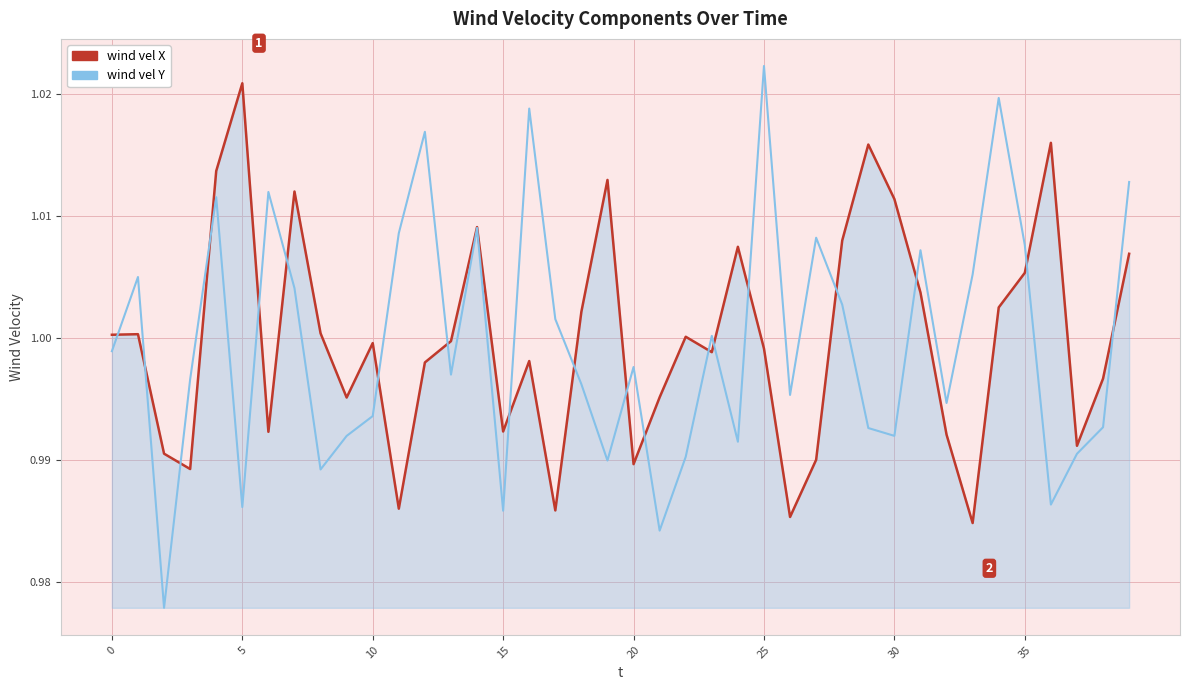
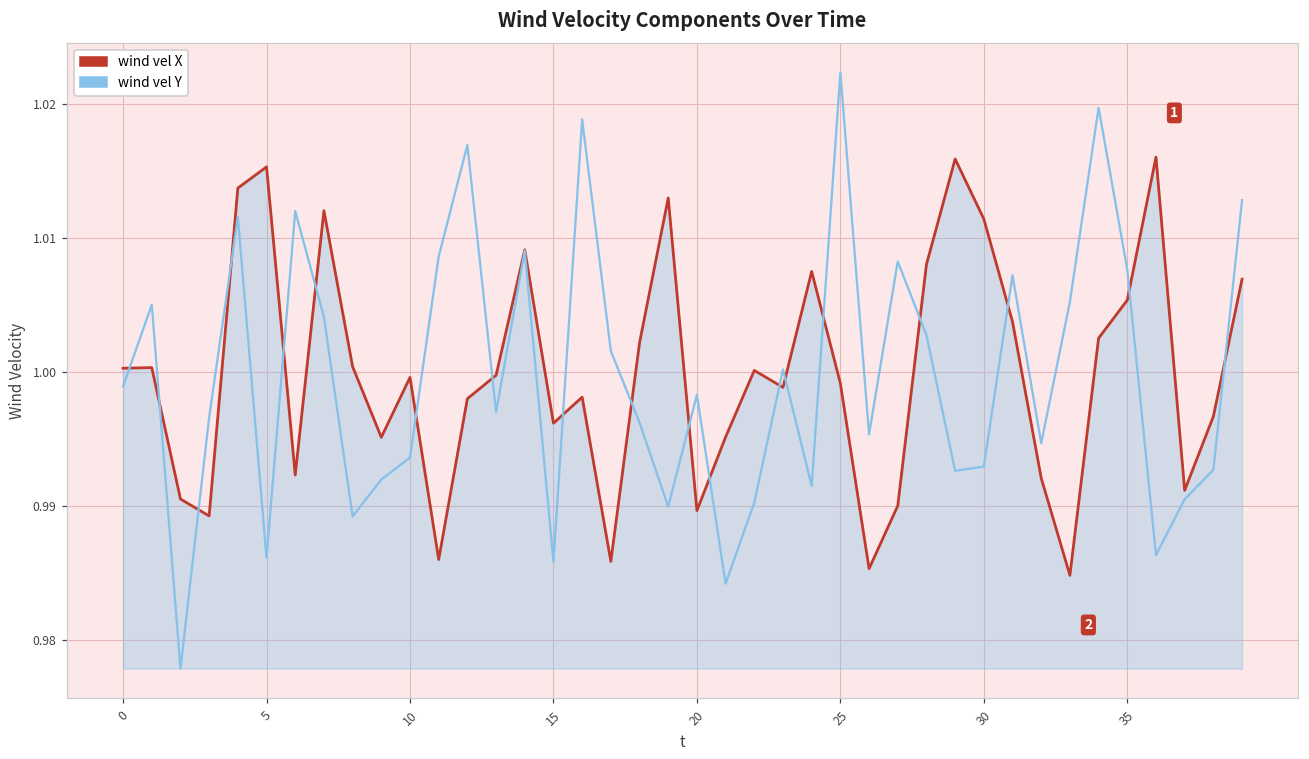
wind vel X, 5: 1.0209 -> 1.0153
wind vel X, 15: 0.9923 -> 0.9962
wind vel Y, 20: 0.9976 -> 0.9983
wind vel Y, 30: 0.9920 -> 0.9929
